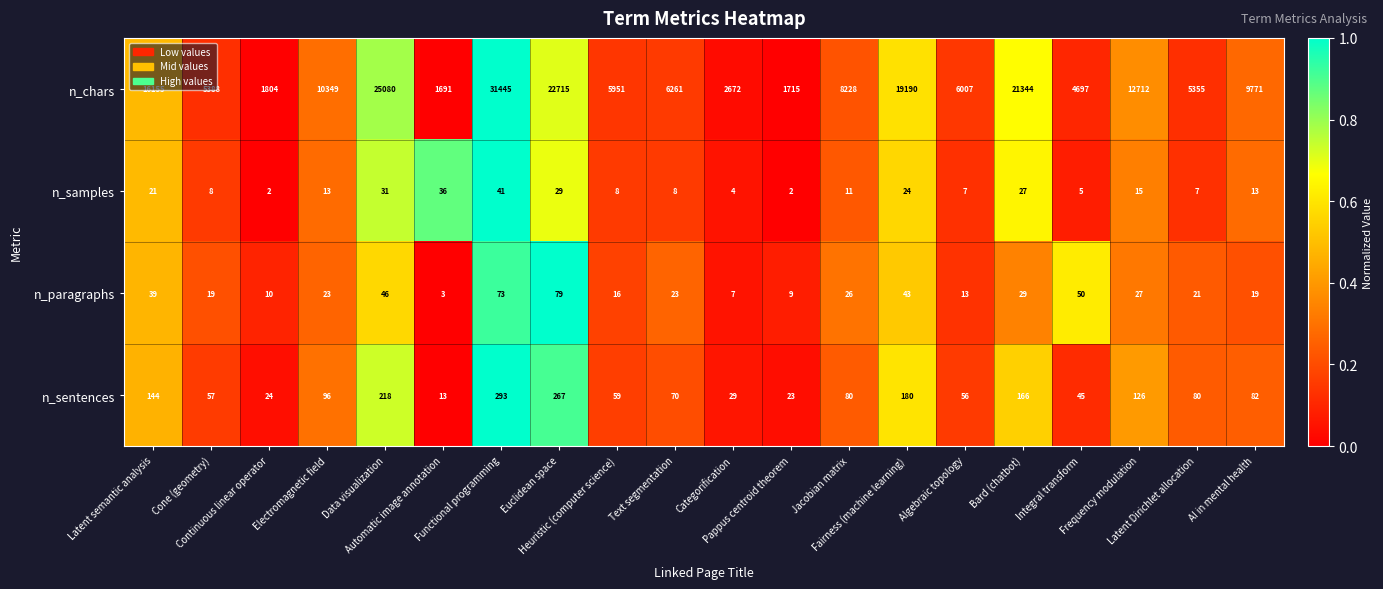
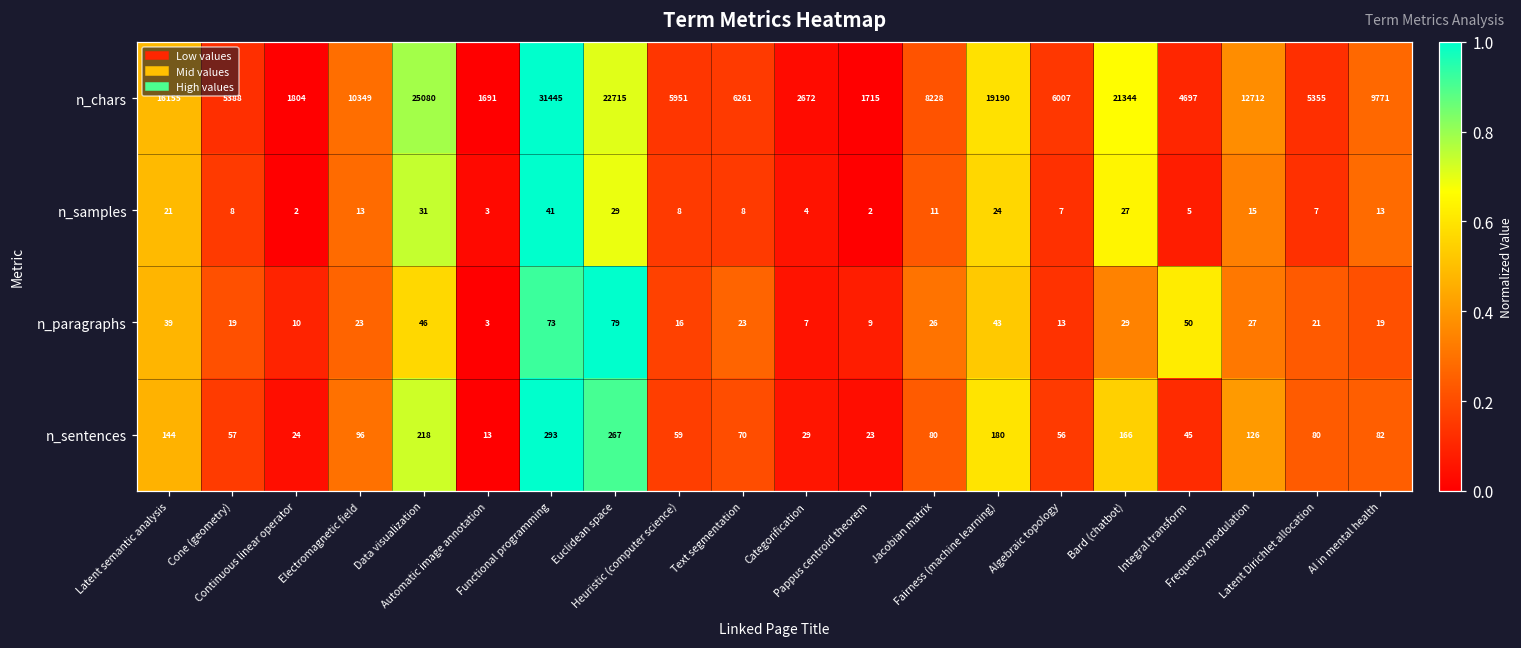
n_samples, Automatic image annotation: 36 -> 3
